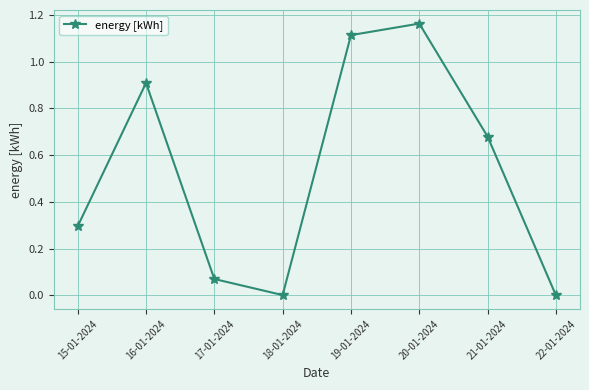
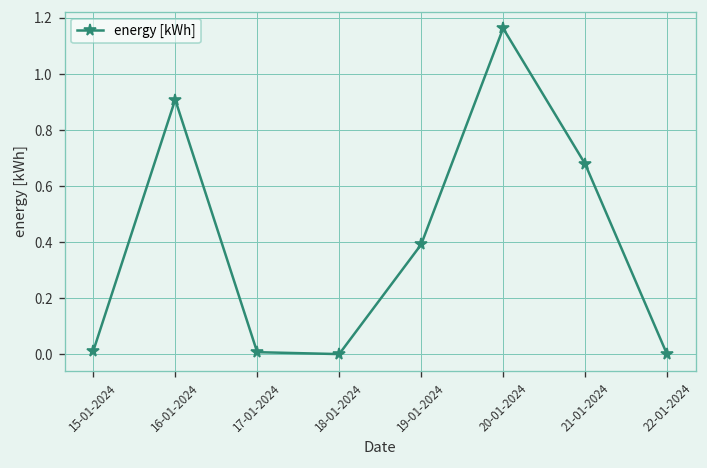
15-01-2024: 0.30 -> 0.01
17-01-2024: 0.07 -> 0.01
19-01-2024: 1.11 -> 0.39
